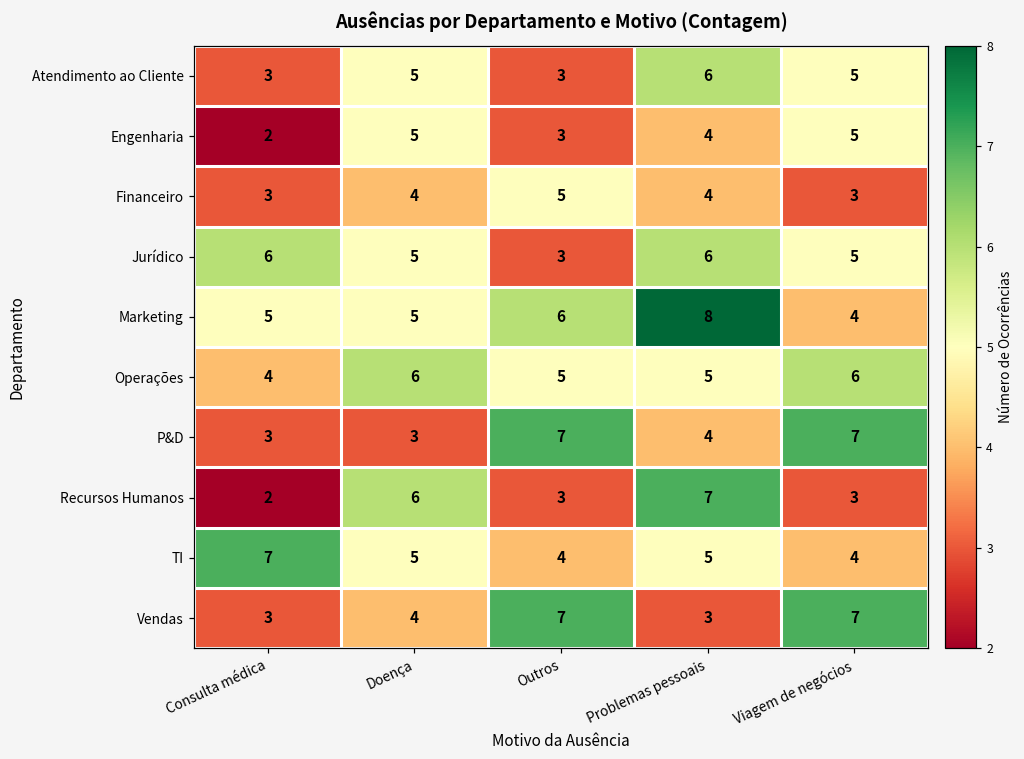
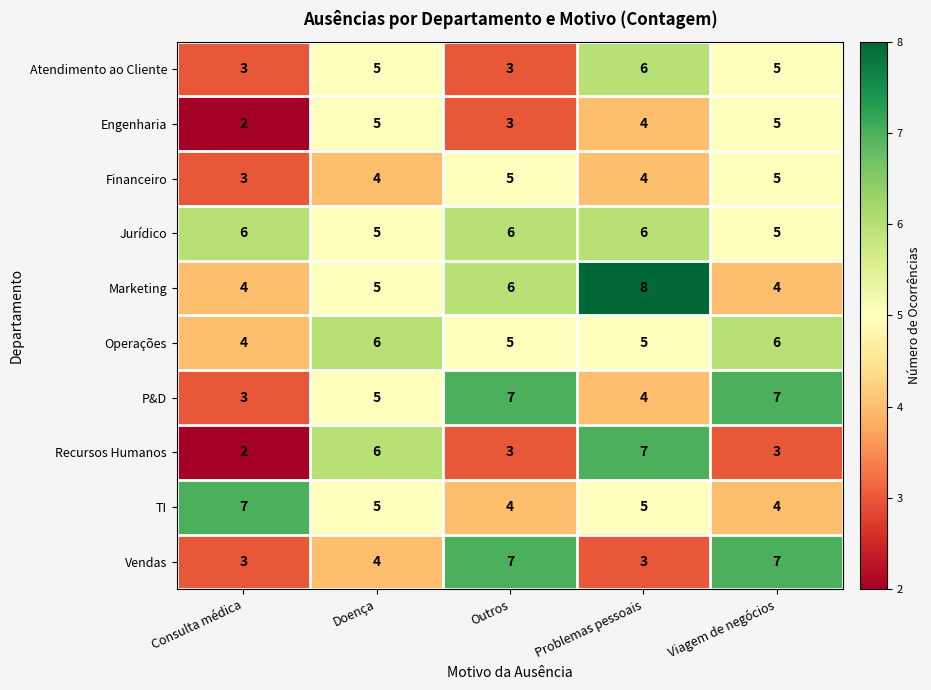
Financeiro, Viagem de negócios: 3 -> 5
Jurídico, Outros: 3 -> 6
Marketing, Consulta médica: 5 -> 4
P&D, Doença: 3 -> 5
